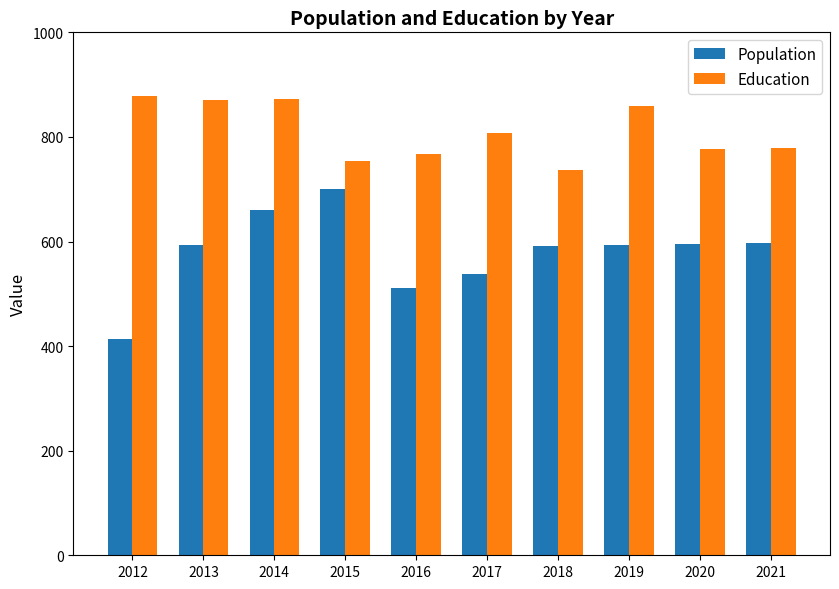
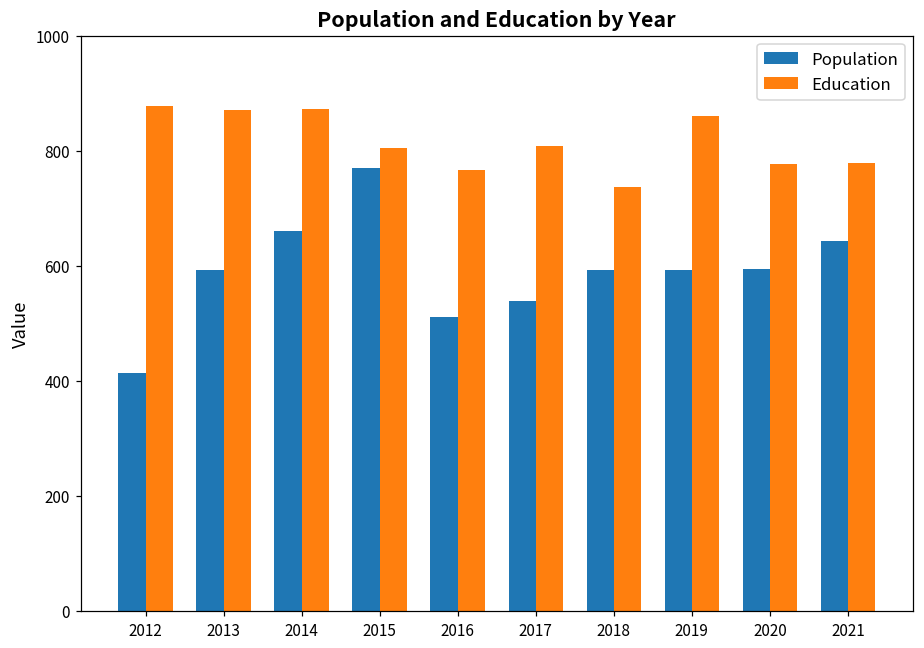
Population, 2015: 700 -> 770
Education, 2015: 750 -> 810
Population, 2021: 600 -> 640
